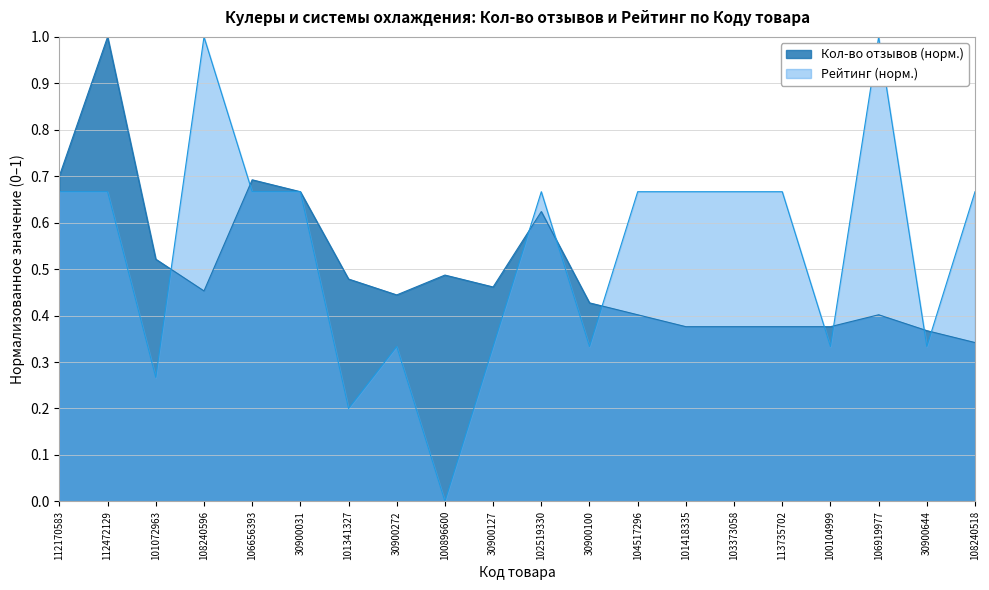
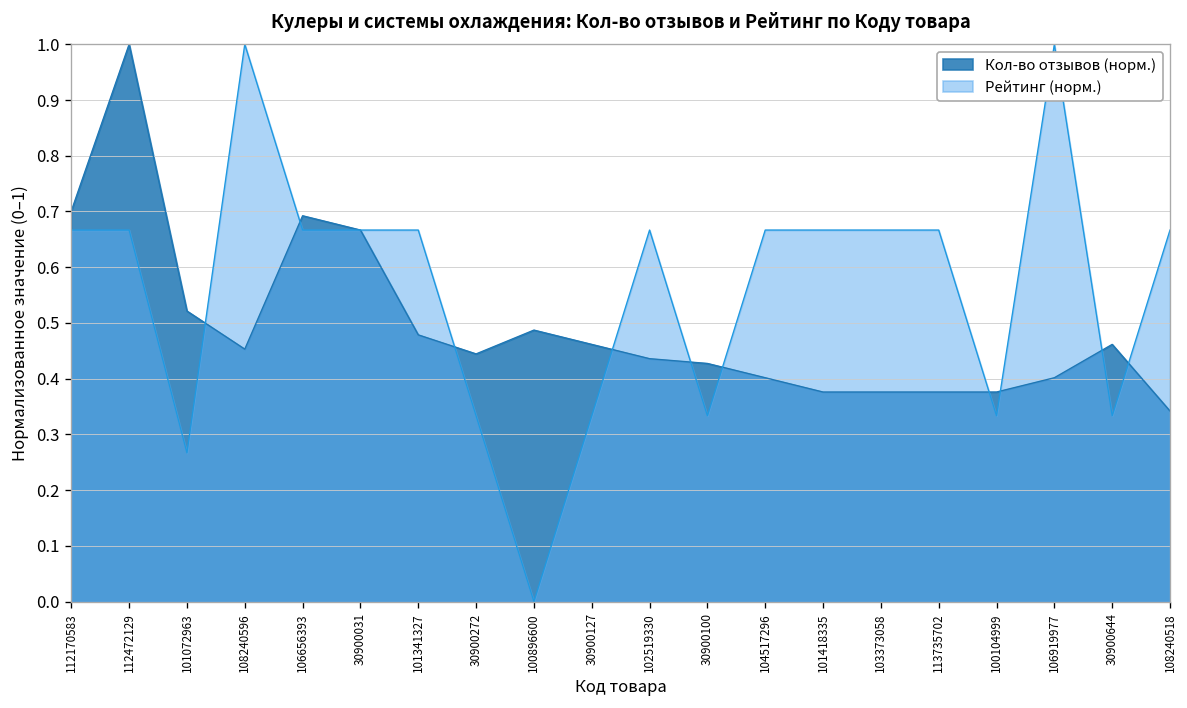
Рейтинг (норм.), 101341327: 0.20 -> 0.67
Кол-во отзывов (норм.), 102519330: 0.62 -> 0.44
Кол-во отзывов (норм.), 30900644: 0.37 -> 0.46
